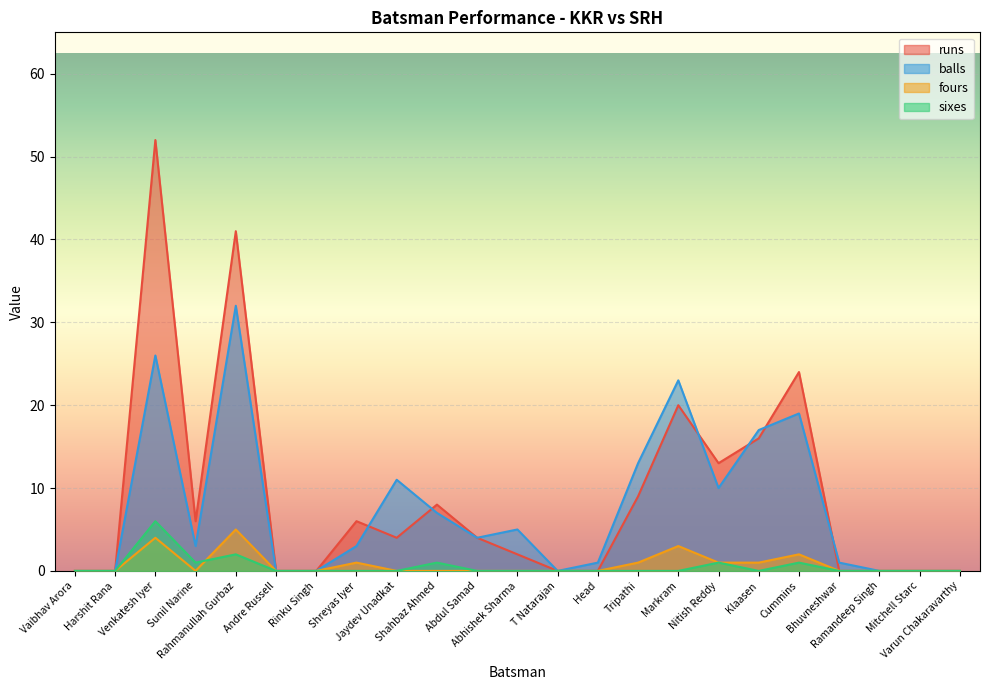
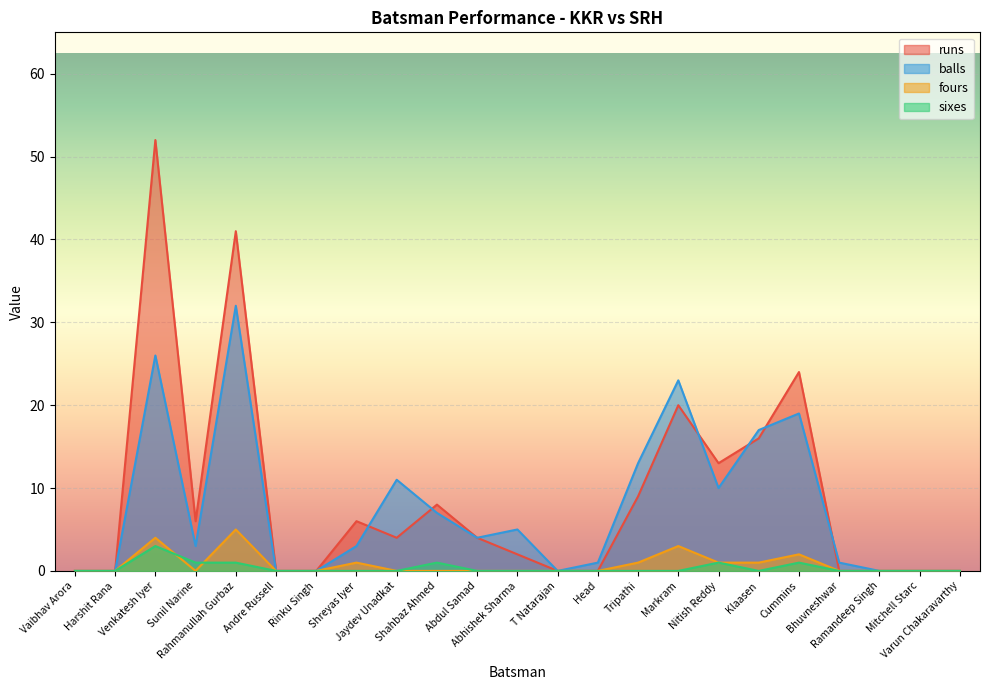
sixes, Venkatesh Iyer: 6 -> 3
sixes, Rahmanullah Gurbaz: 2 -> 1
